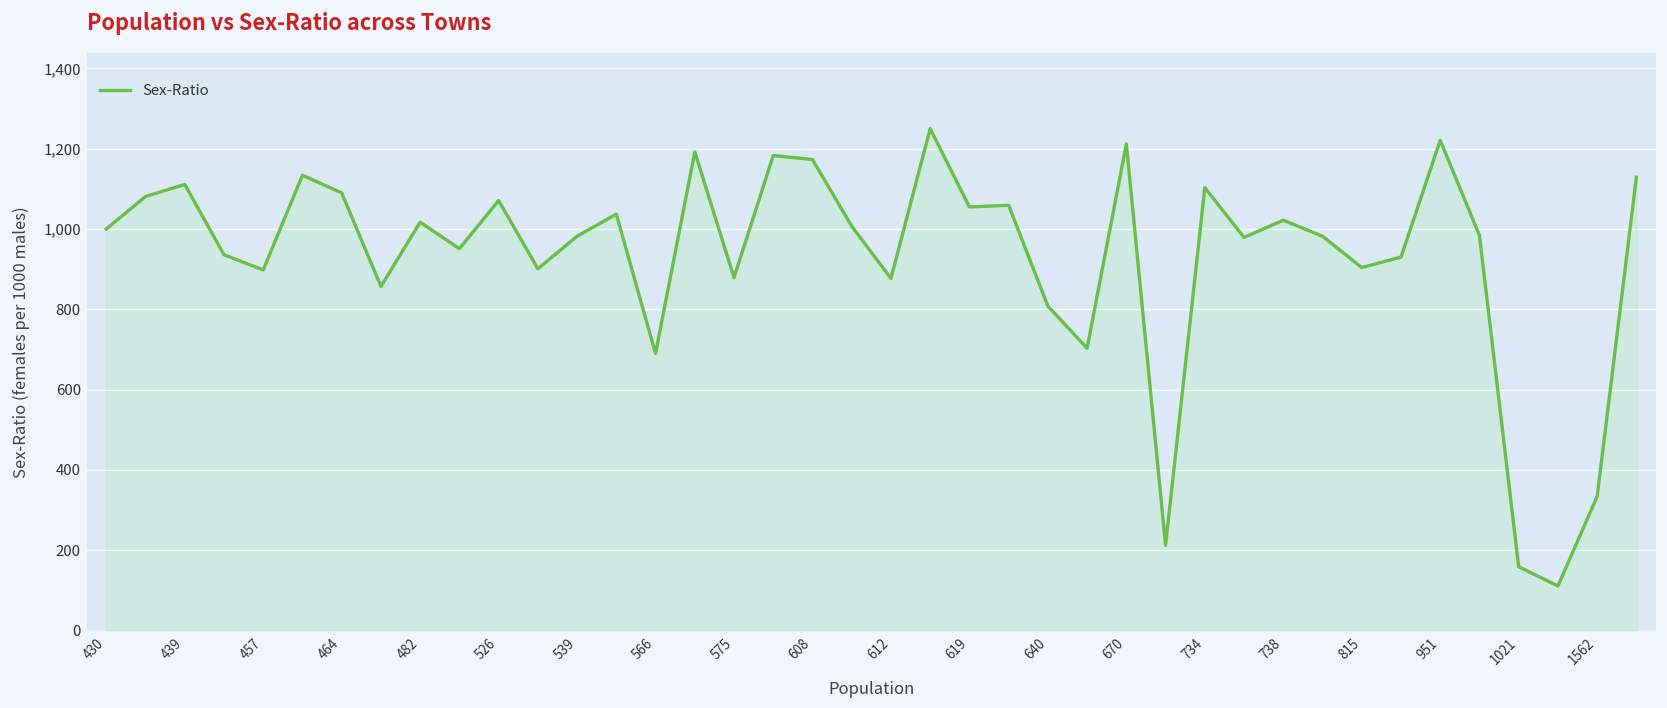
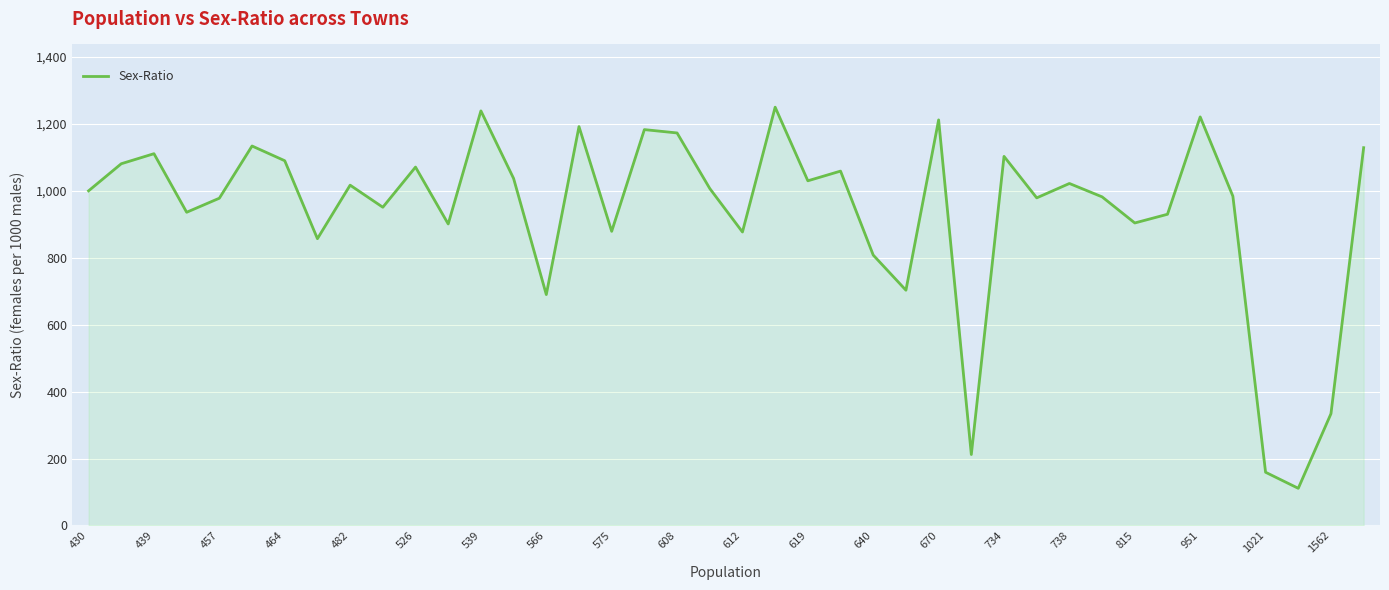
457: 900 -> 980
539: 980 -> 1,240
619: 1,060 -> 1,030
